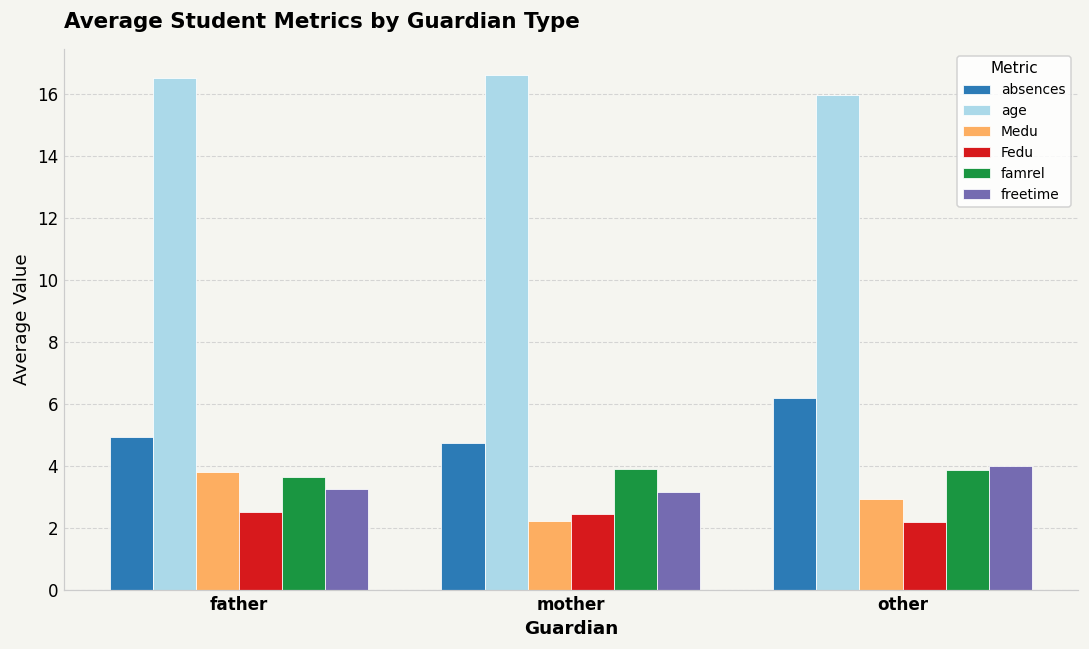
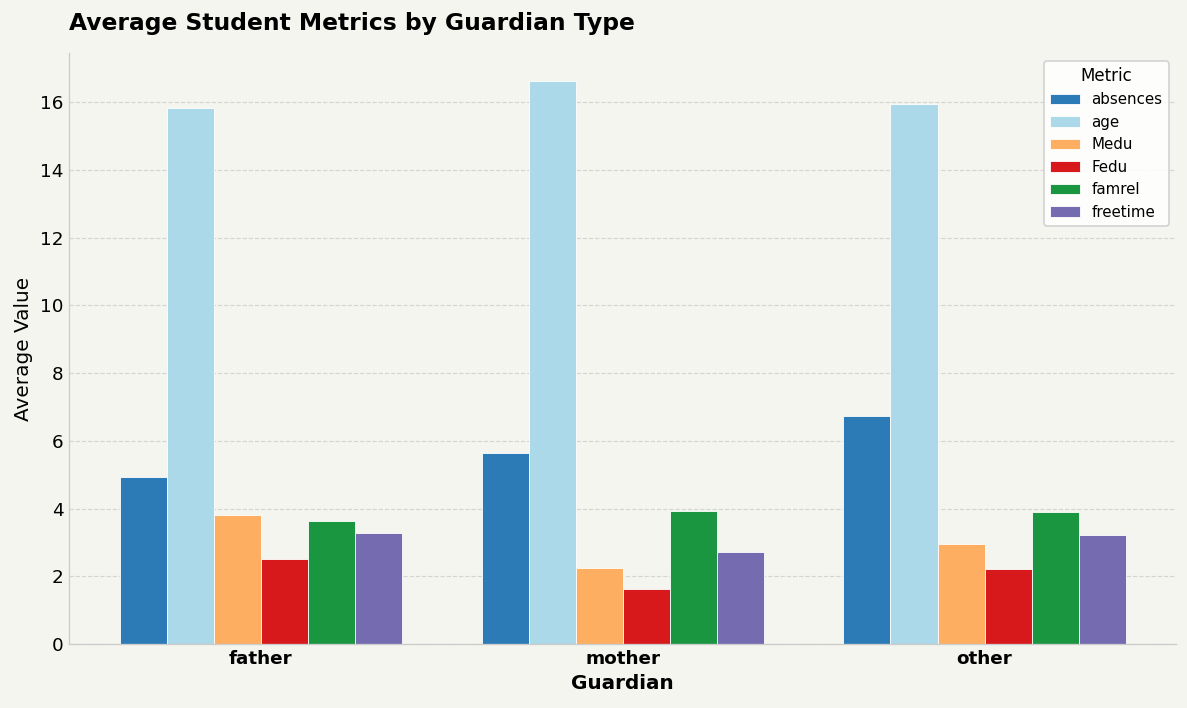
age, father: 16.5 -> 15.9
absences, mother: 4.8 -> 5.6
Fedu, mother: 2.5 -> 1.6
freetime, mother: 3.2 -> 2.7
absences, other: 6.2 -> 6.7
freetime, other: 4.0 -> 3.2
